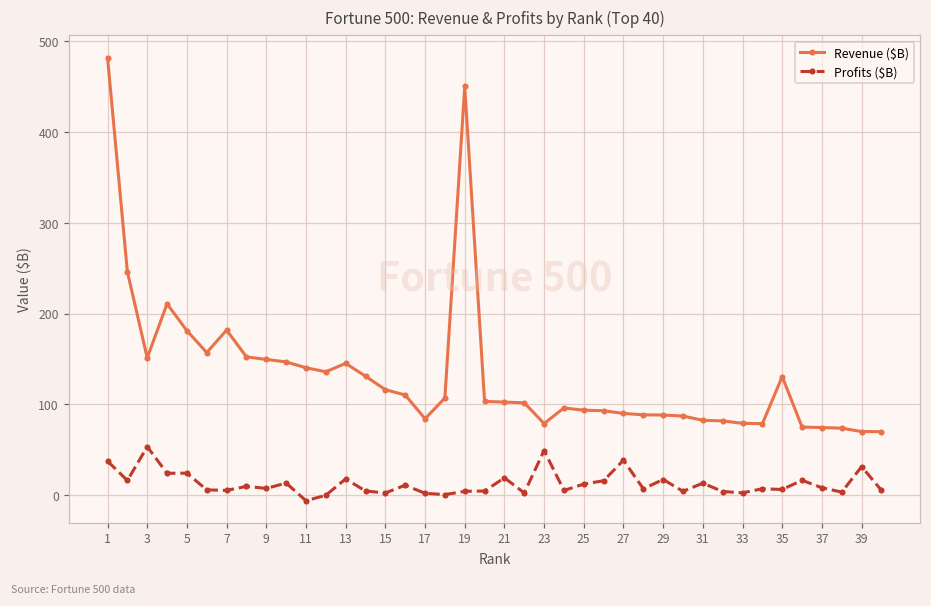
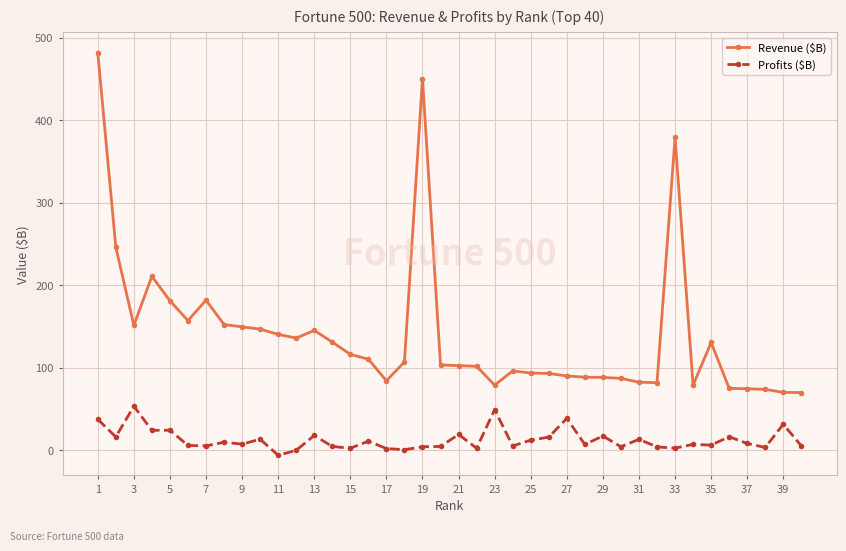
Revenue ($B), 33: 80 -> 380
